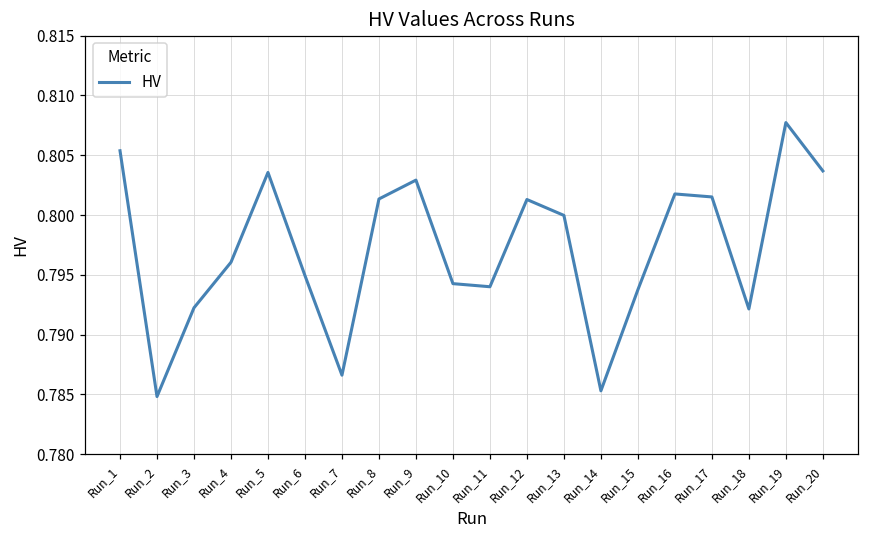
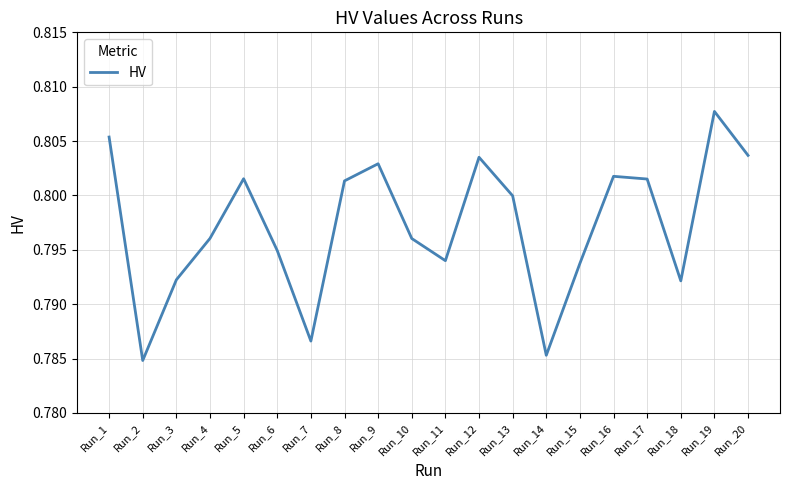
Run_5: 0.8036 -> 0.8015
Run_10: 0.7943 -> 0.7960
Run_12: 0.8013 -> 0.8035
